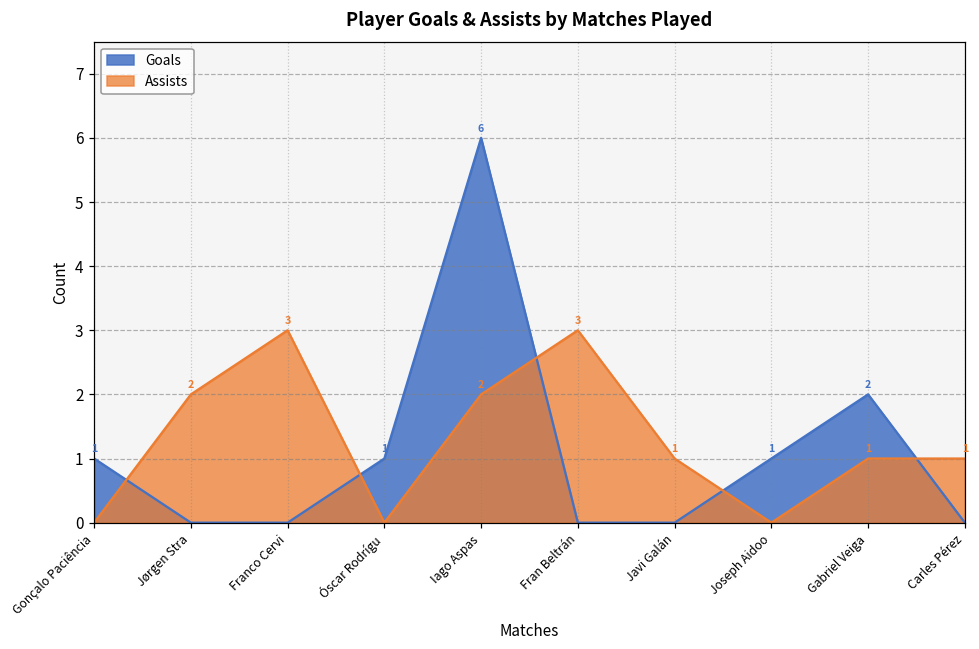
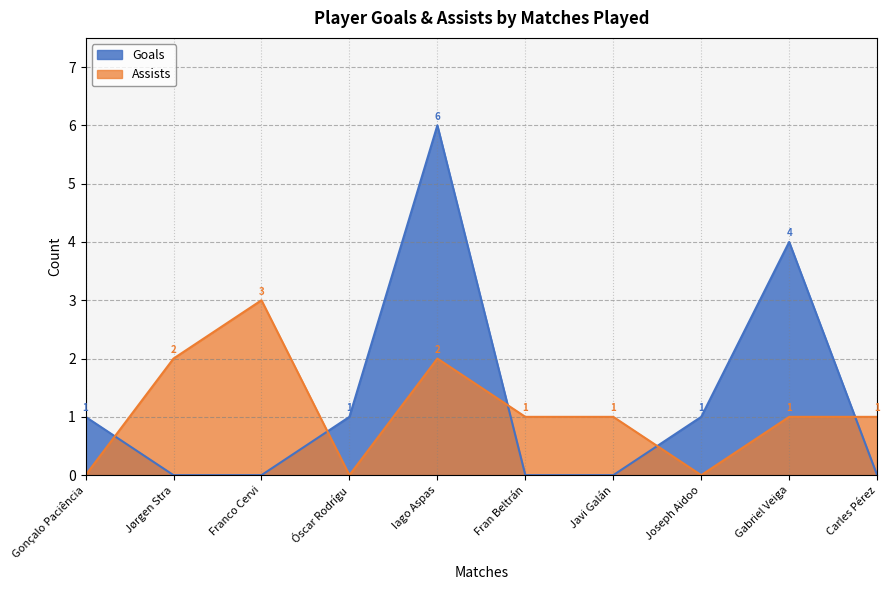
Assists, Fran Beltrán: 3 -> 1
Goals, Gabriel Veiga: 2 -> 4
